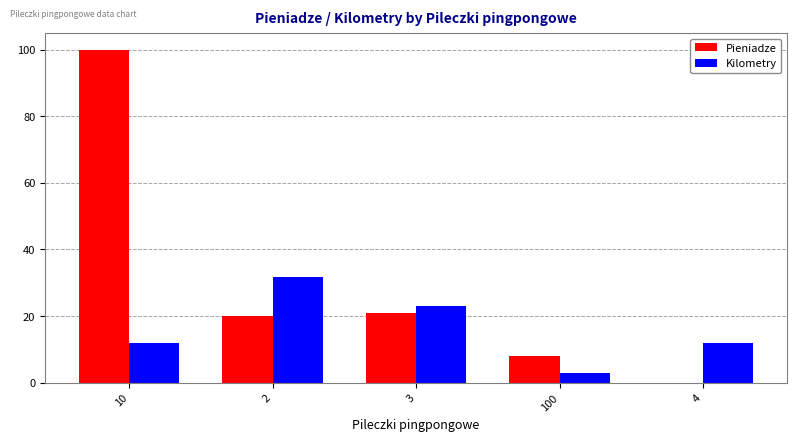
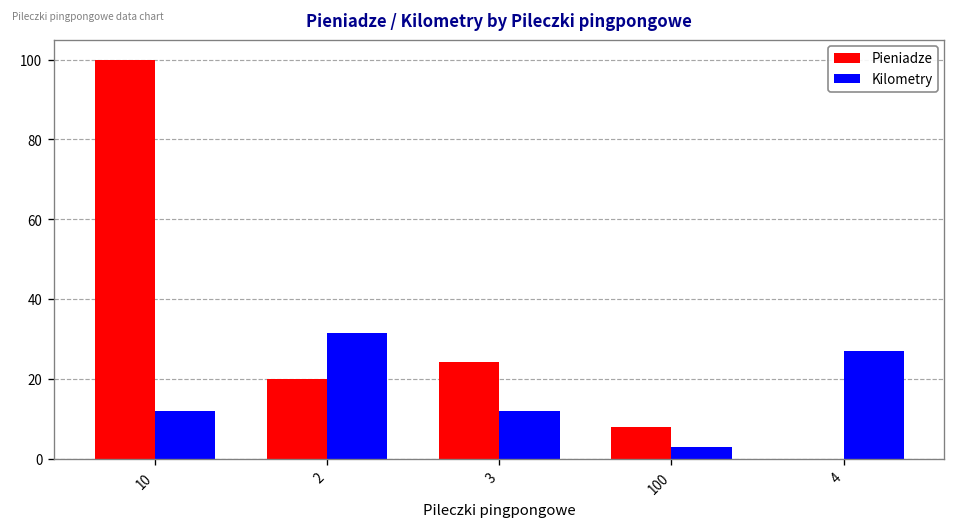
Pieniadze, 3: 21 -> 24
Kilometry, 3: 23 -> 12
Kilometry, 4: 12 -> 27
